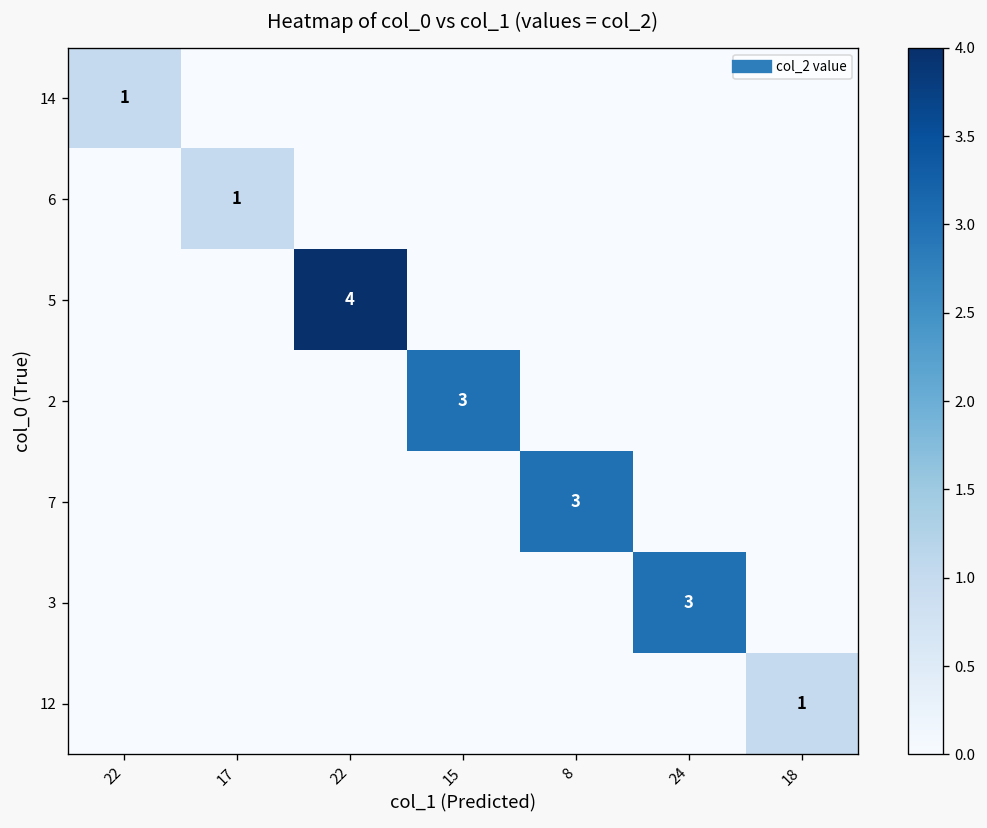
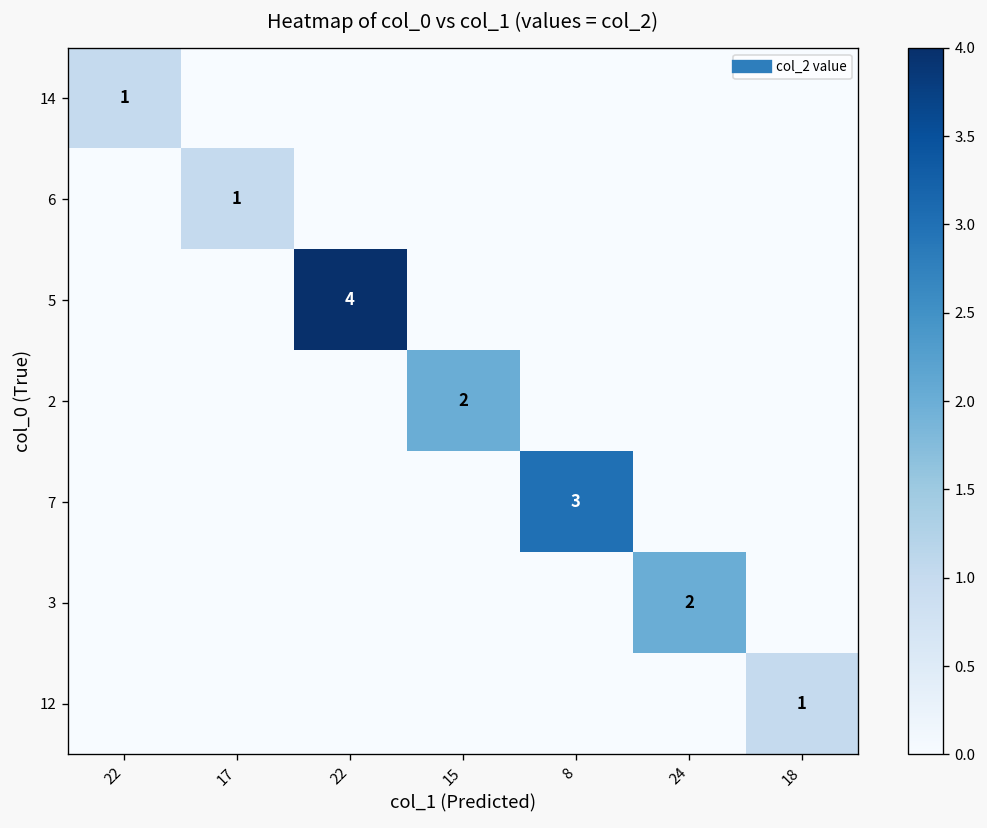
2, 15: 3 -> 2
3, 24: 3 -> 2
